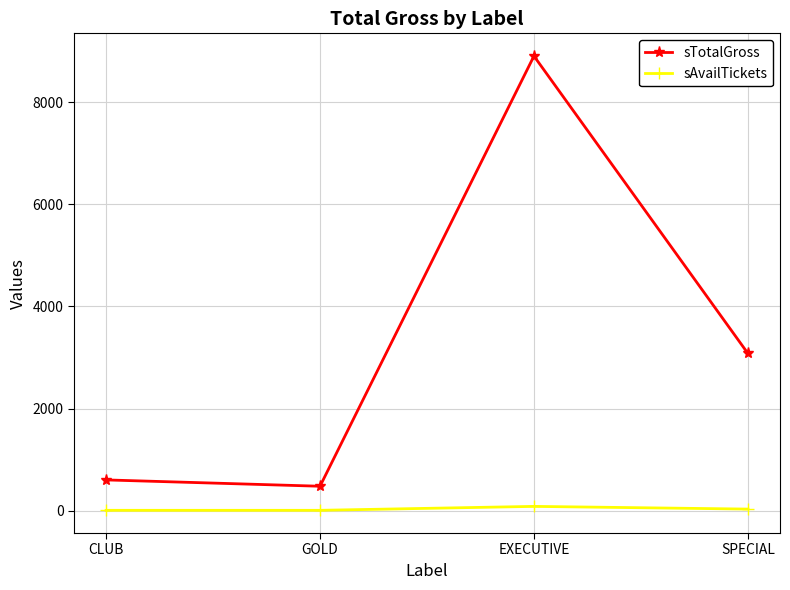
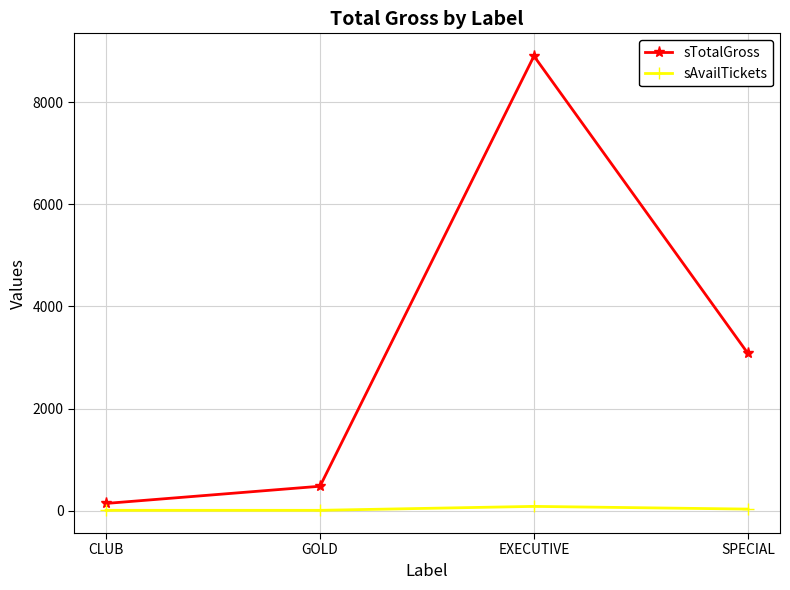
sTotalGross, CLUB: 600 -> 100
